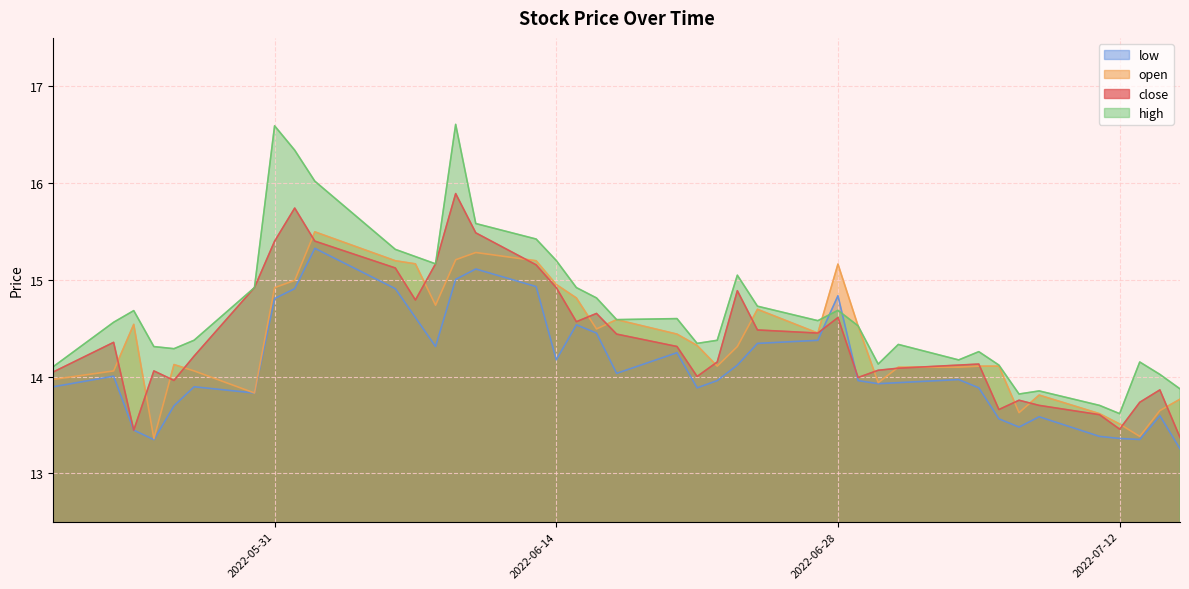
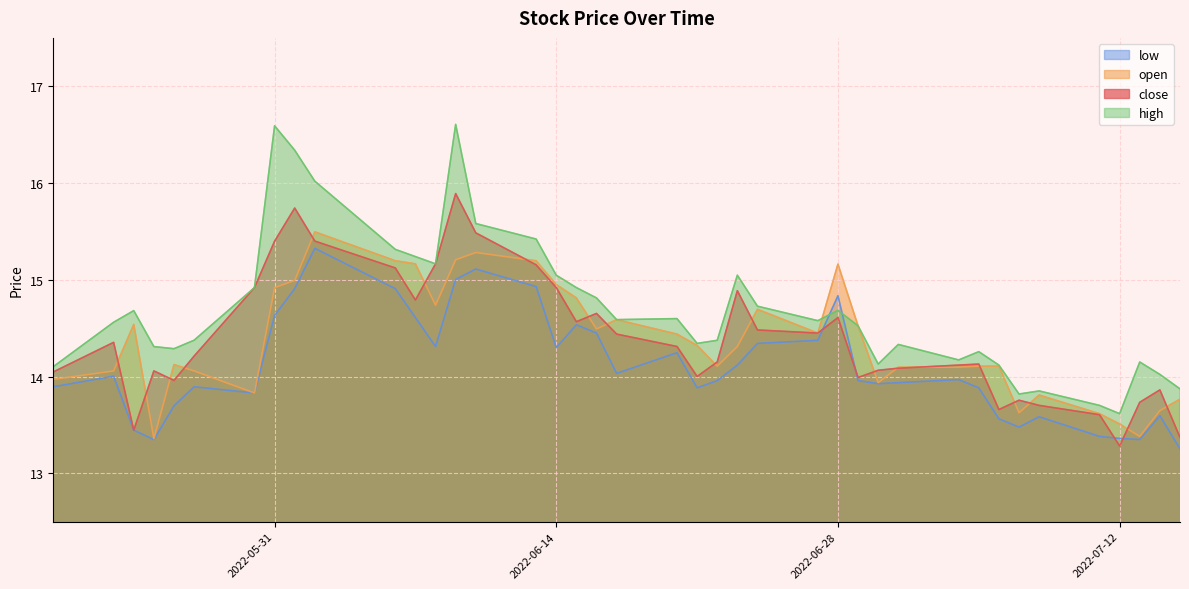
low, 2022-05-31: 14.8 -> 14.6
low, 2022-06-14: 14.2 -> 14.3
high, 2022-06-14: 15.2 -> 15.0
close, 2022-07-12: 13.5 -> 13.3
